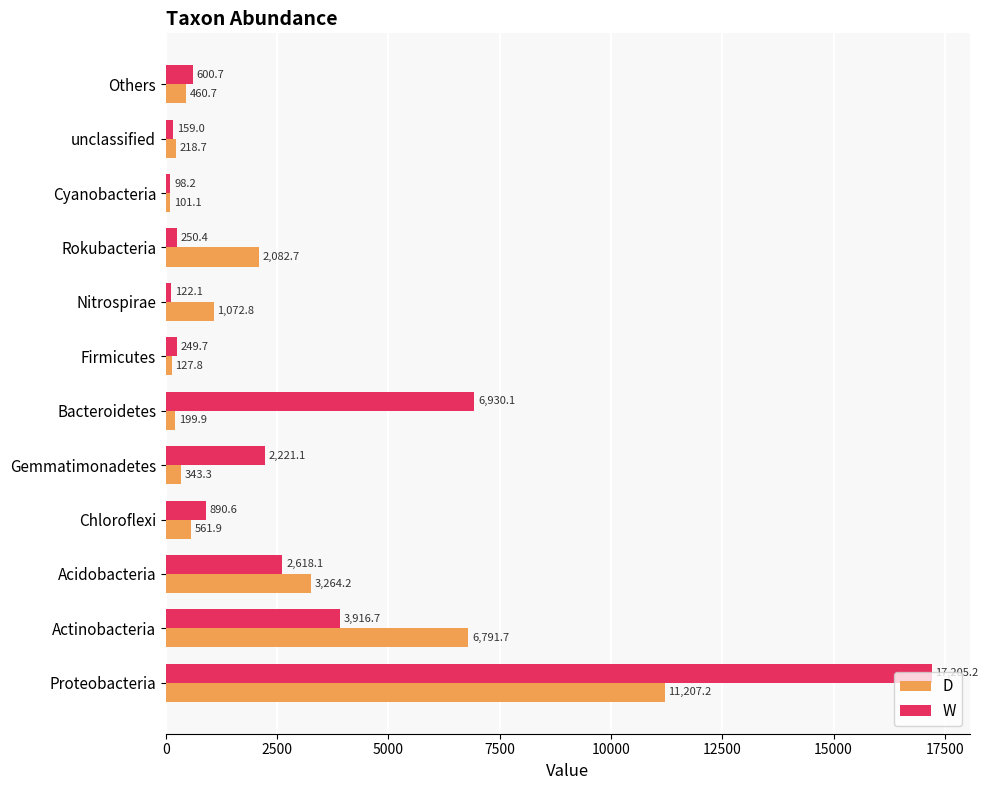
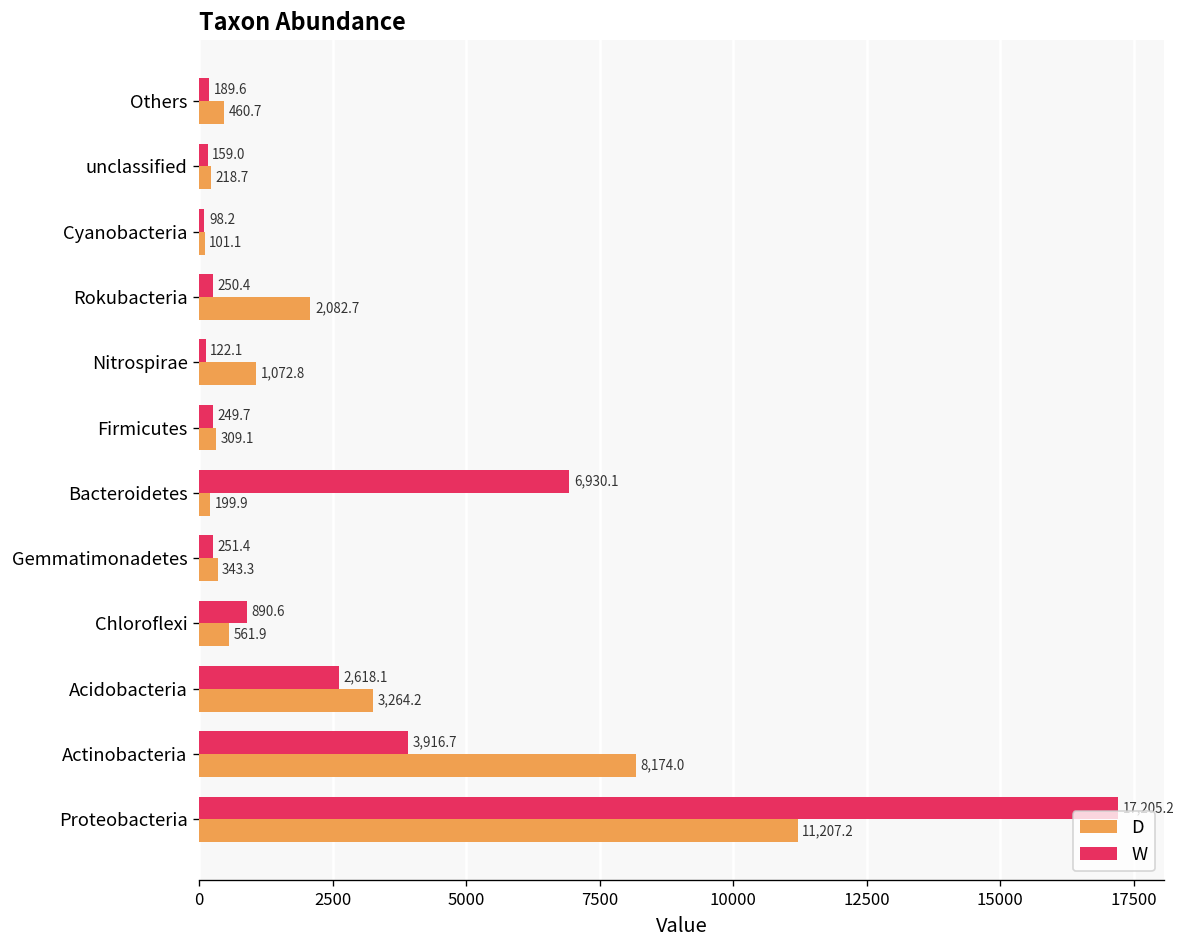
W, Others: 600.7 -> 189.6
D, Firmicutes: 127.8 -> 309.1
W, Gemmatimonadetes: 2,221.1 -> 251.4
D, Actinobacteria: 6,791.7 -> 8,174.0
